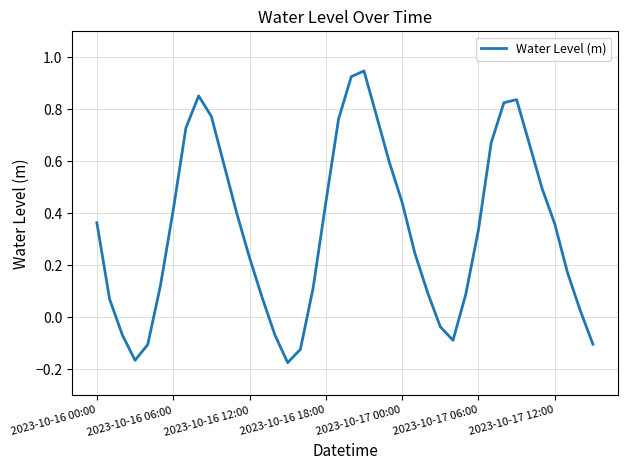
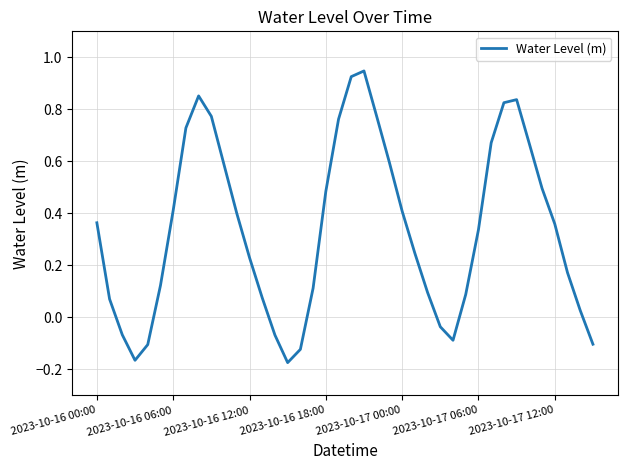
2023-10-16 18:00: 0.44 -> 0.48
2023-10-17 00:00: 0.44 -> 0.41
